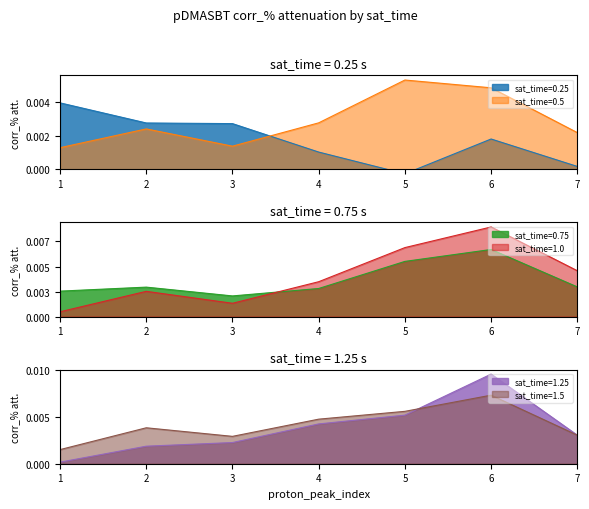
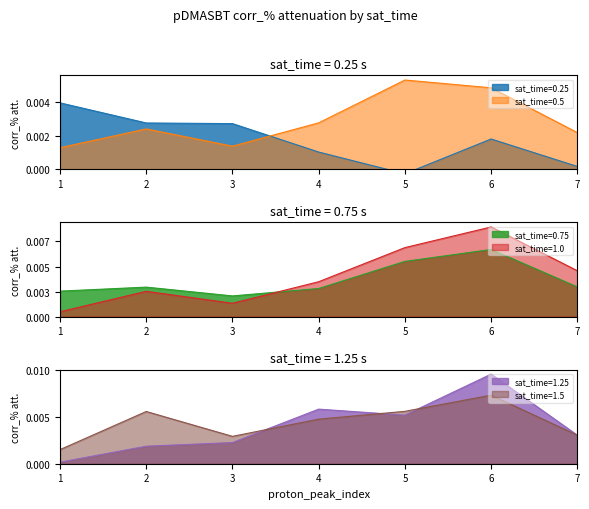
sat_time = 1.25 s, sat_time=1.5, 2: 0.004 -> 0.006
sat_time = 1.25 s, sat_time=1.25, 4: 0.004 -> 0.006
